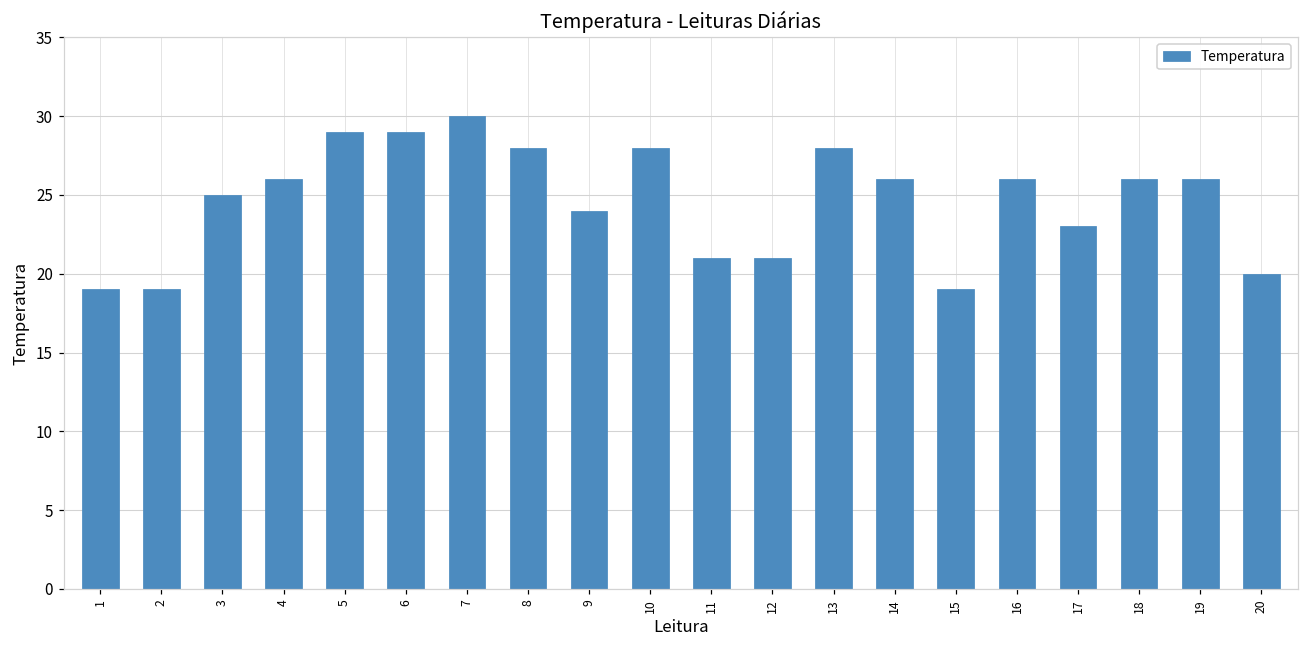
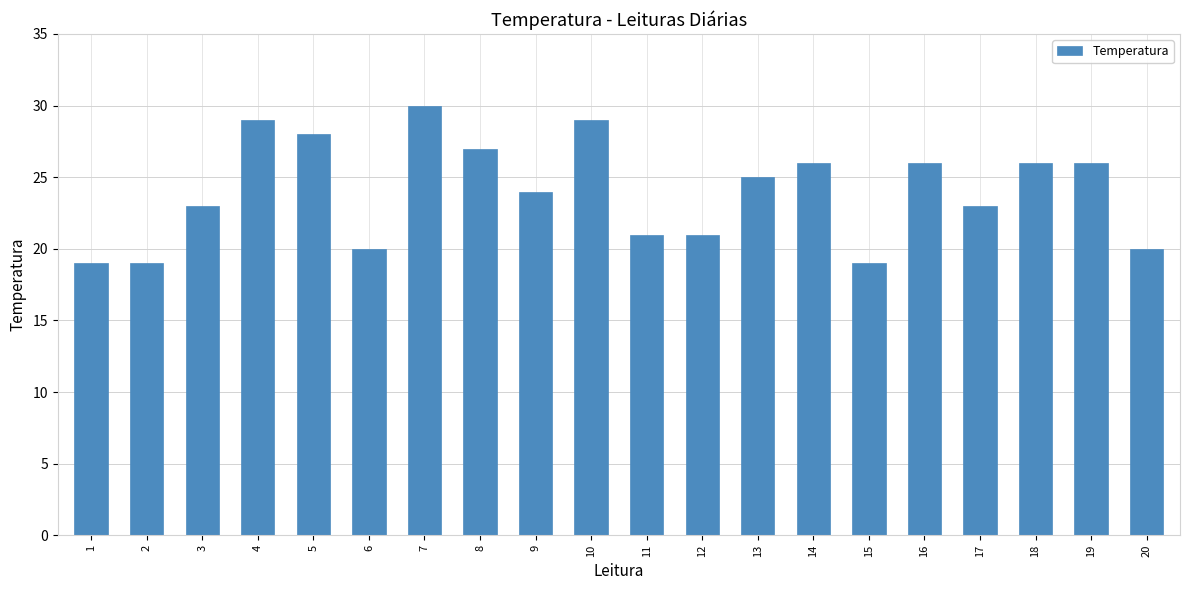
3: 25 -> 23
4: 26 -> 29
5: 29 -> 28
6: 29 -> 20
8: 28 -> 27
10: 28 -> 29
13: 28 -> 25
